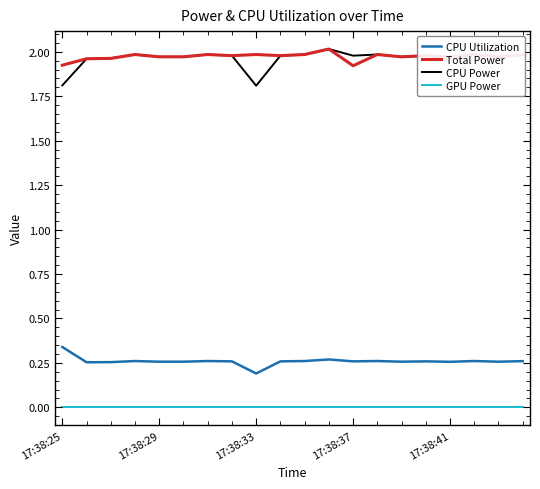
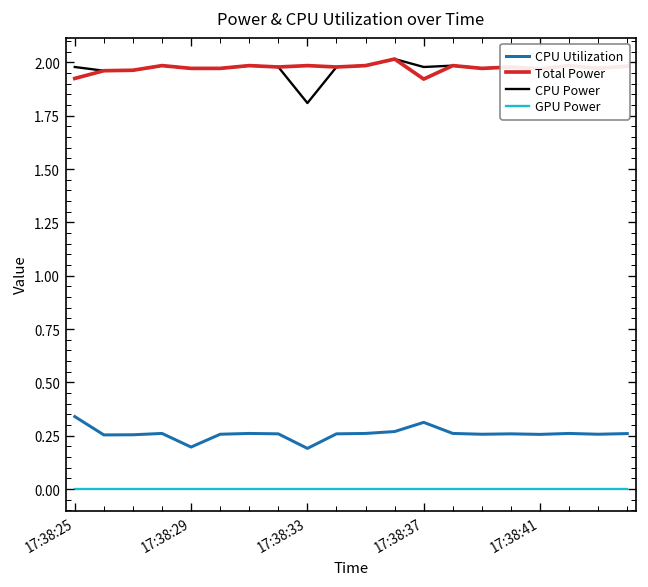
CPU Power, 17:38:25: 1.81 -> 1.98
CPU Utilization, 17:38:29: 0.26 -> 0.20
CPU Utilization, 17:38:37: 0.26 -> 0.31
